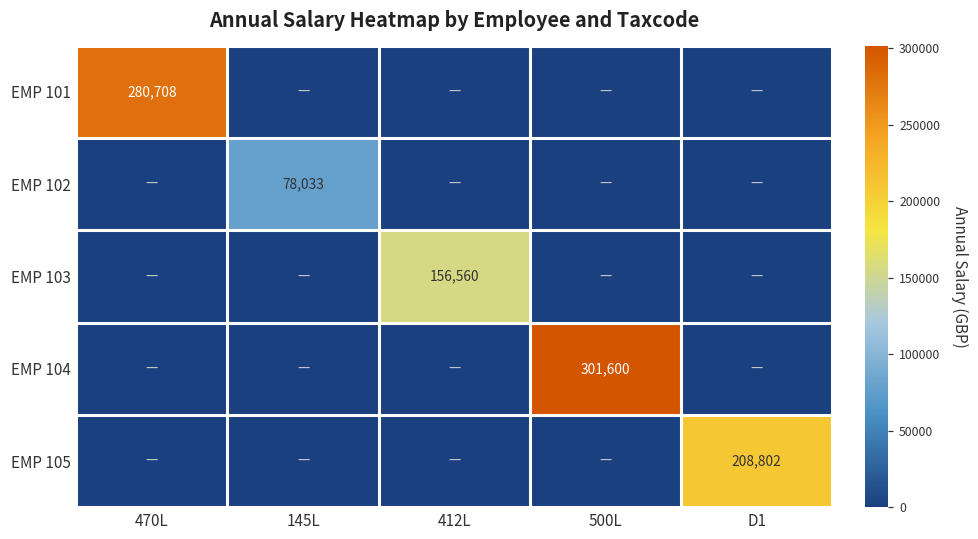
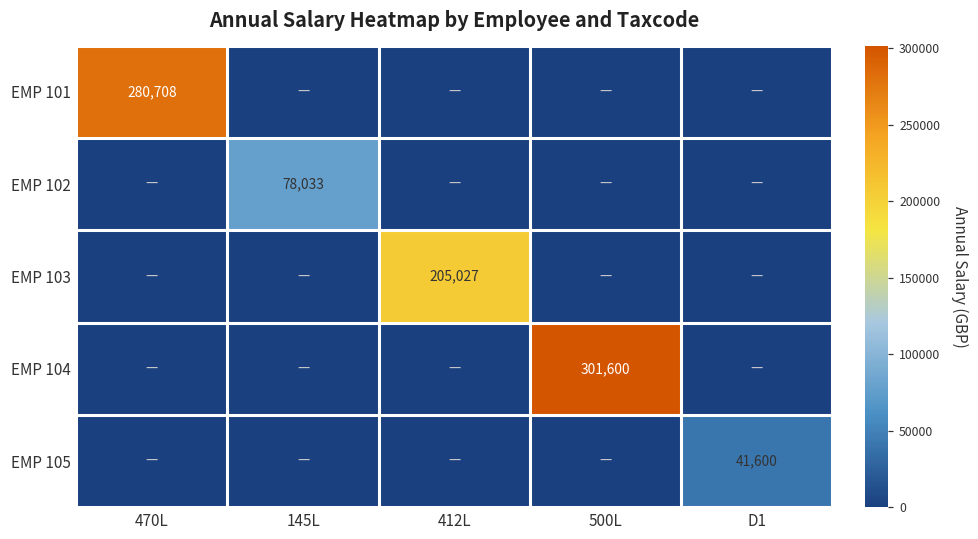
EMP 103, 412L: 156,560 -> 205,027
EMP 105, D1: 208,802 -> 41,600
